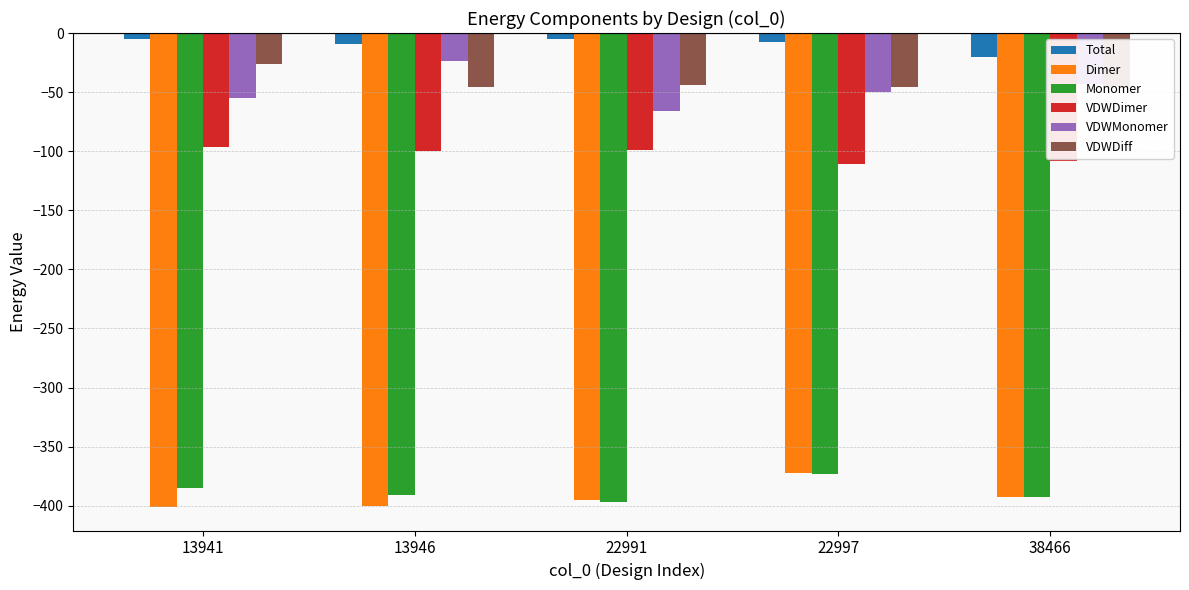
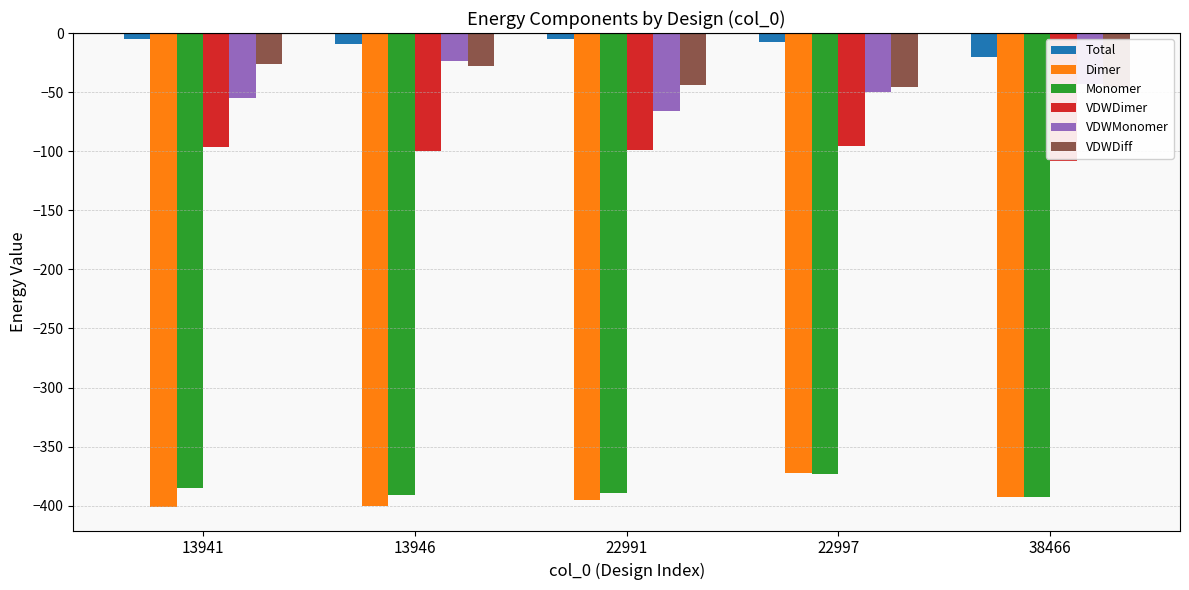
VDWDiff, 13946: -45 -> -28
Monomer, 22991: -397 -> -390
VDWDimer, 22997: -111 -> -96
